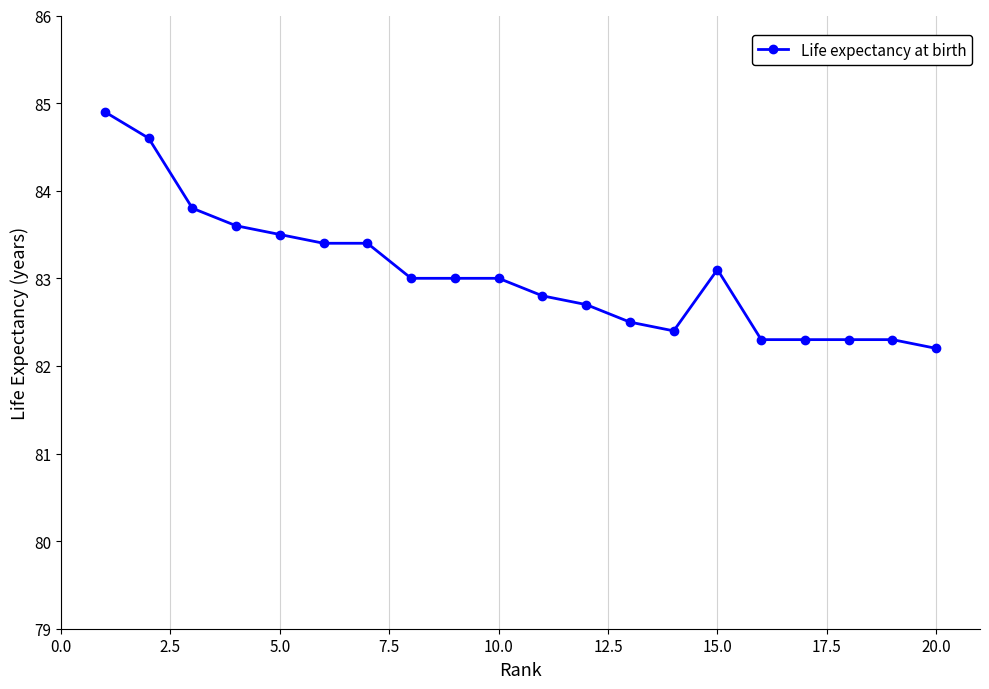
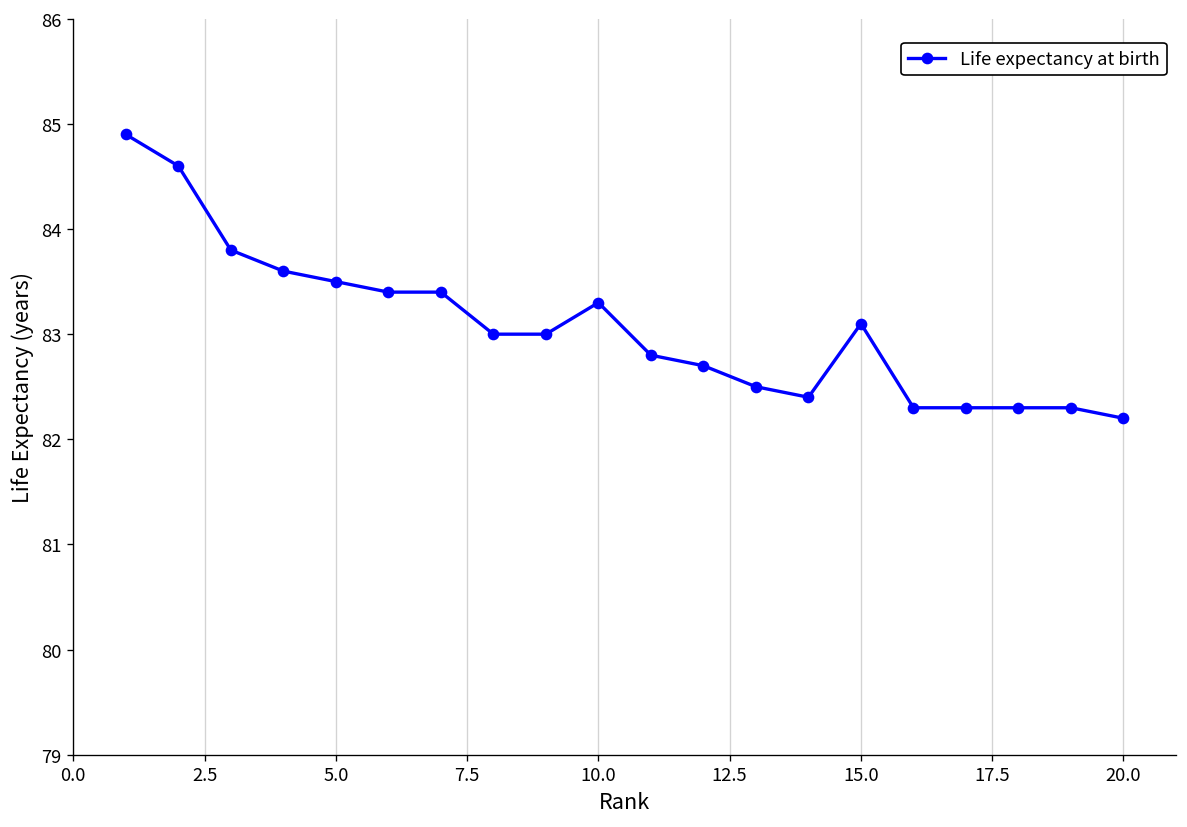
10.0: 83.0 -> 83.3
